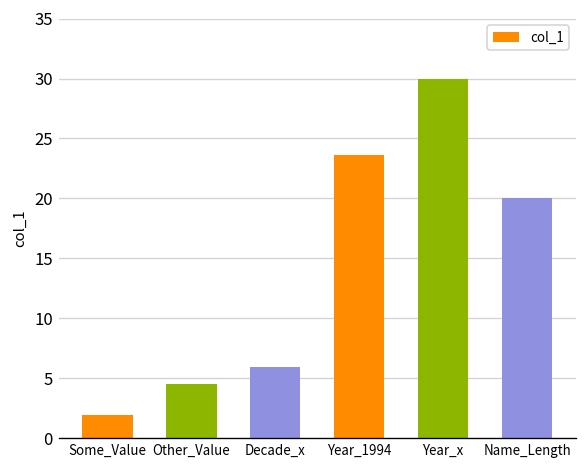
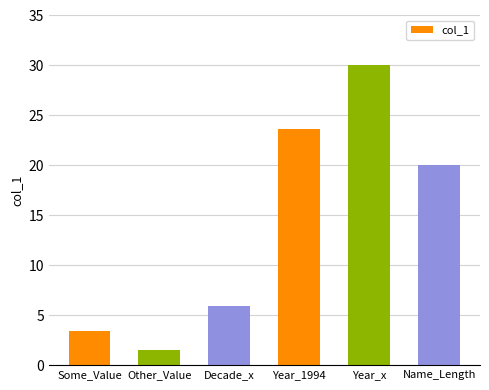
Some_Value: 2 -> 3
Other_Value: 5 -> 2
